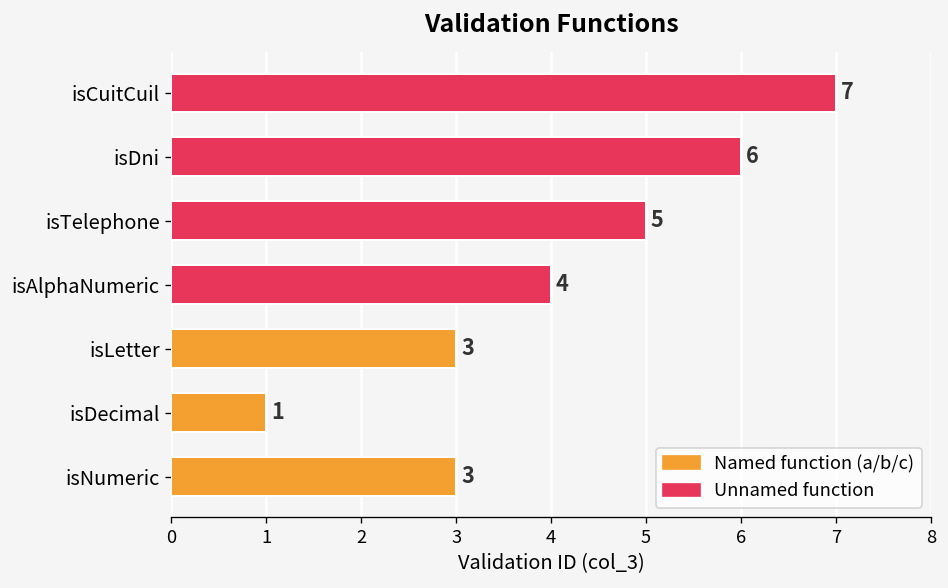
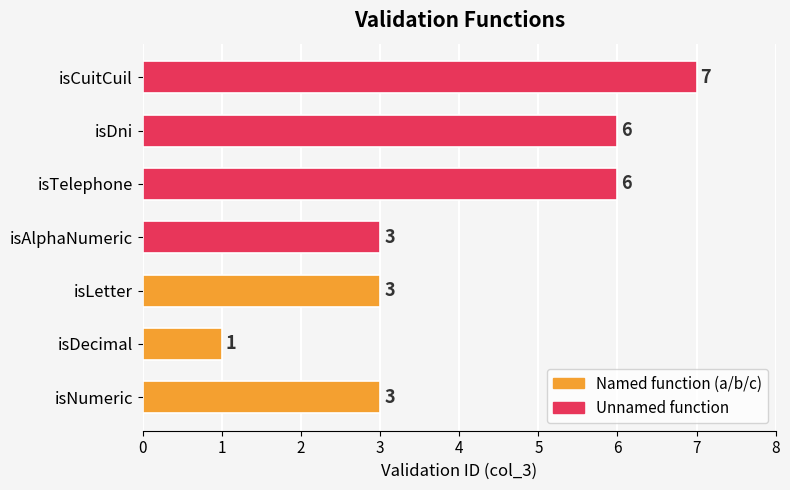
isTelephone: 5 -> 6
isAlphaNumeric: 4 -> 3
